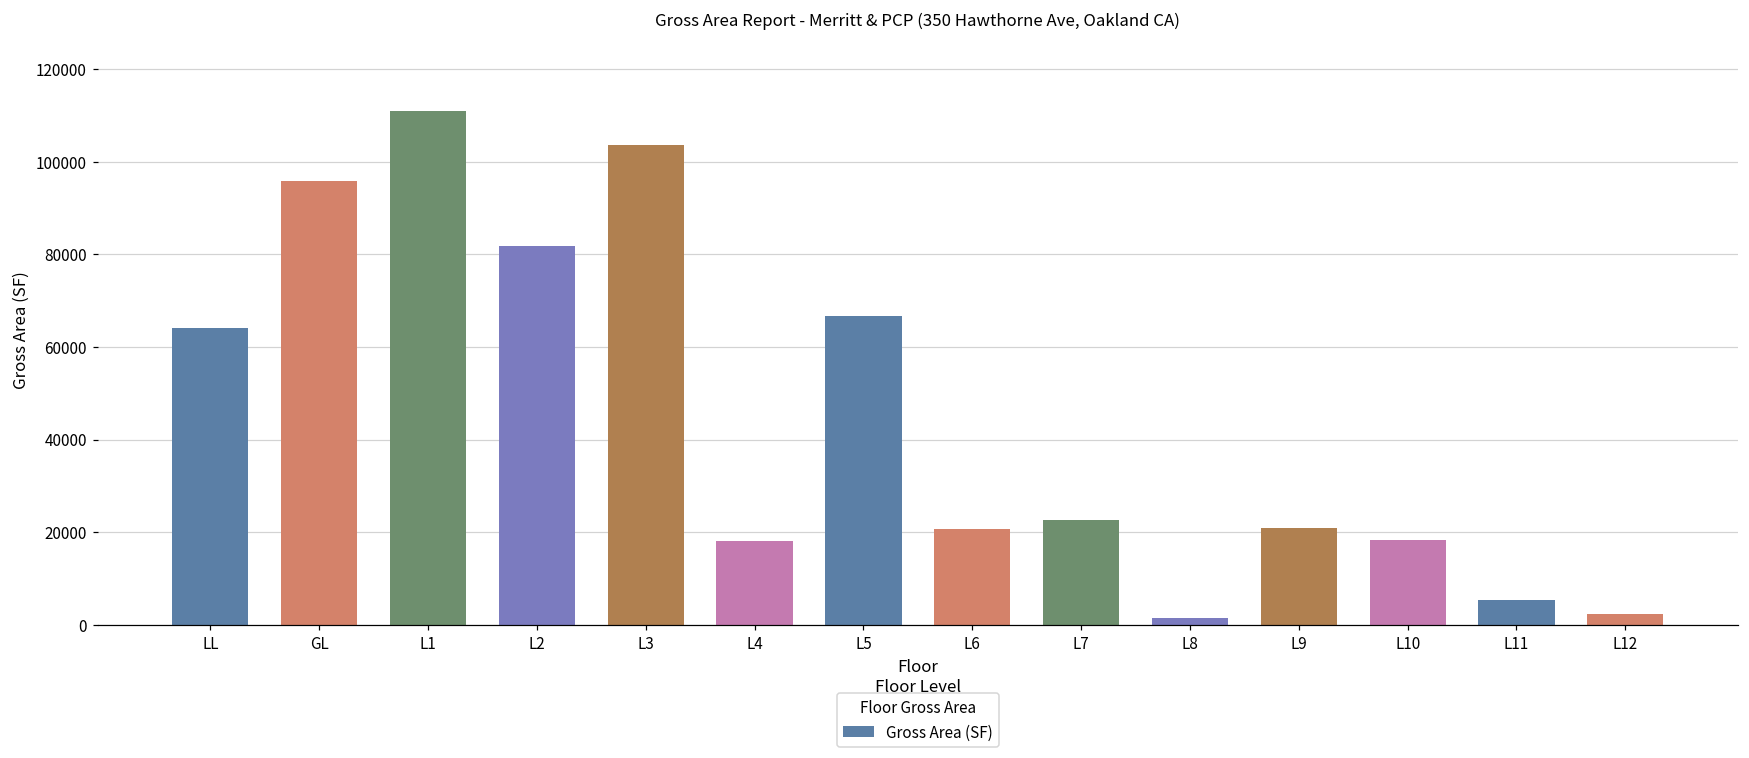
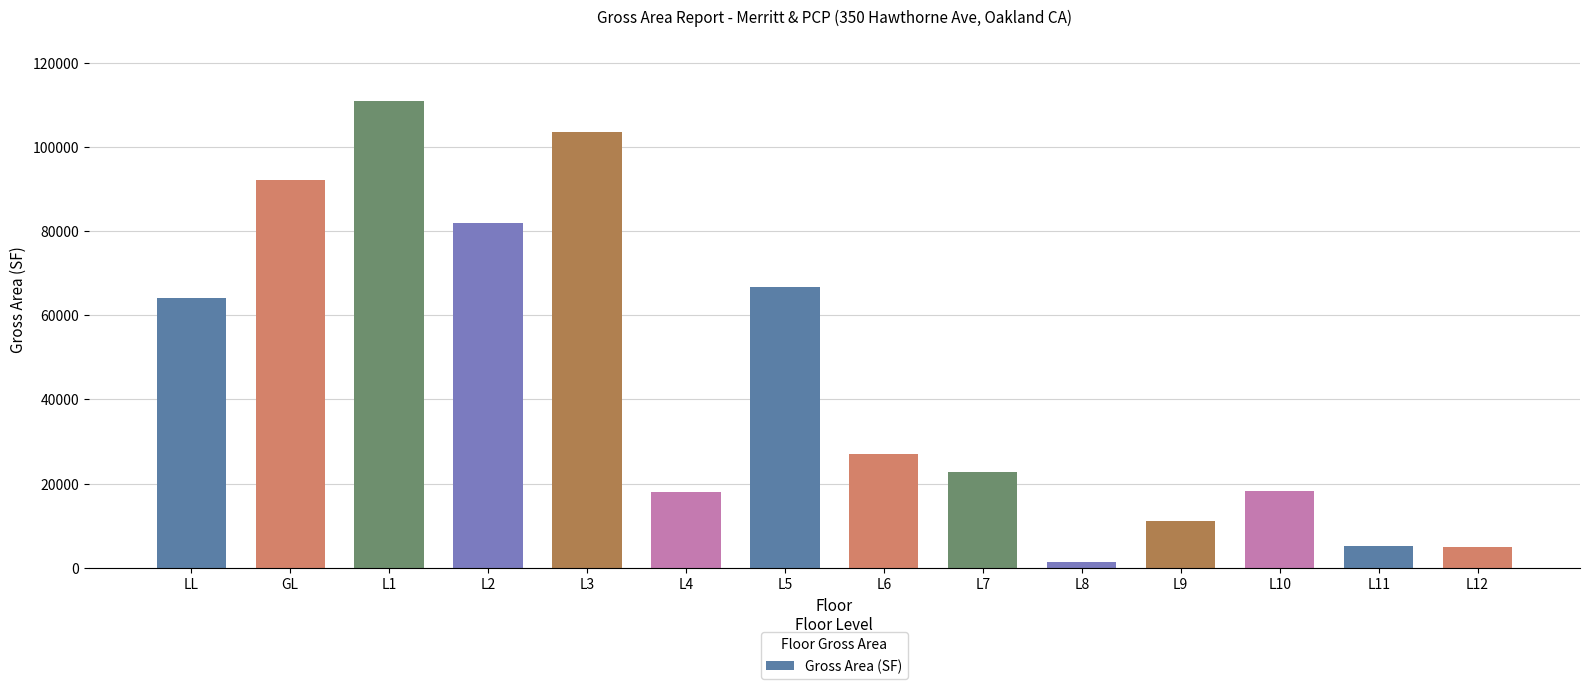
GL: 96000 -> 92000
L6: 21000 -> 27000
L9: 21000 -> 11000
L12: 2000 -> 5000
